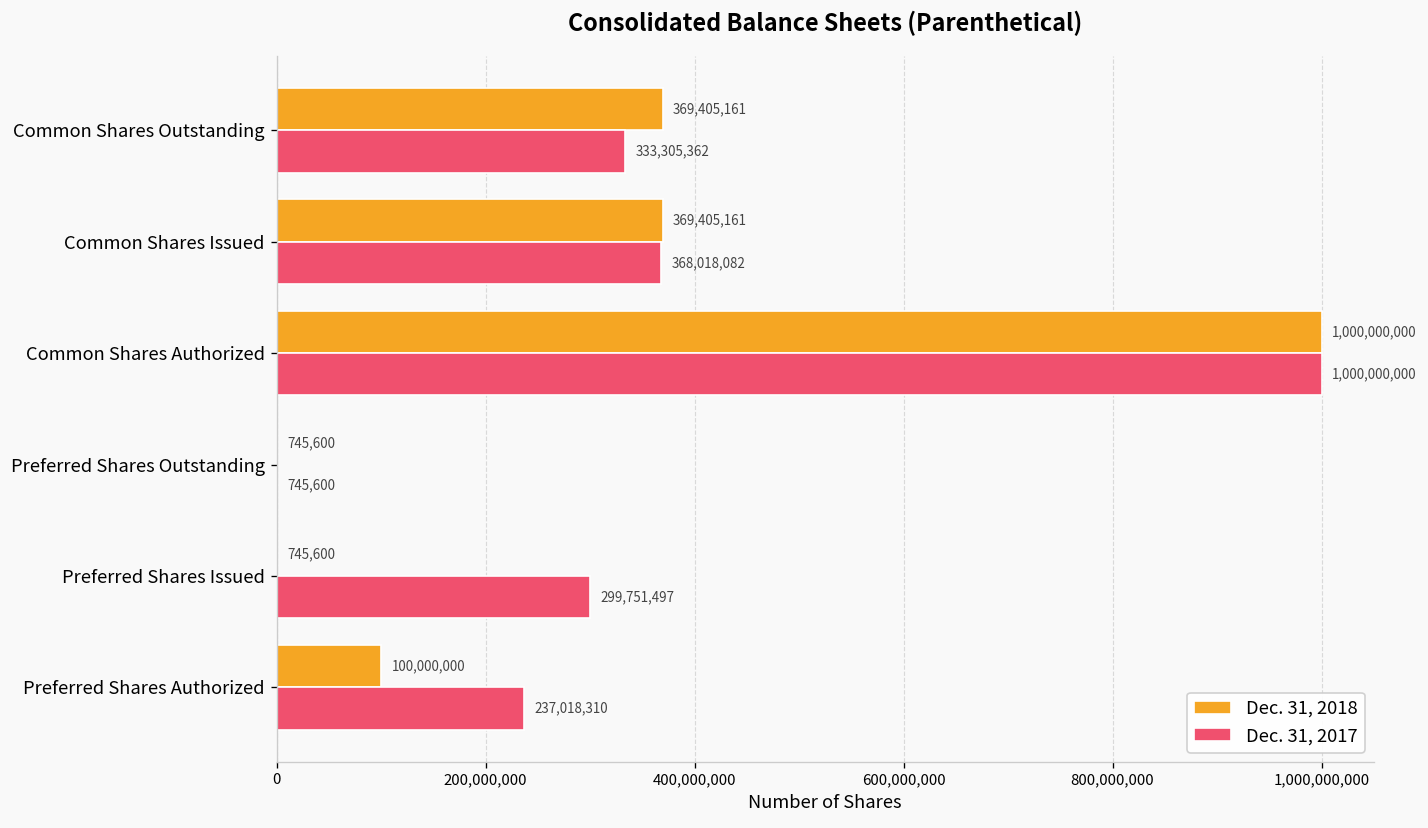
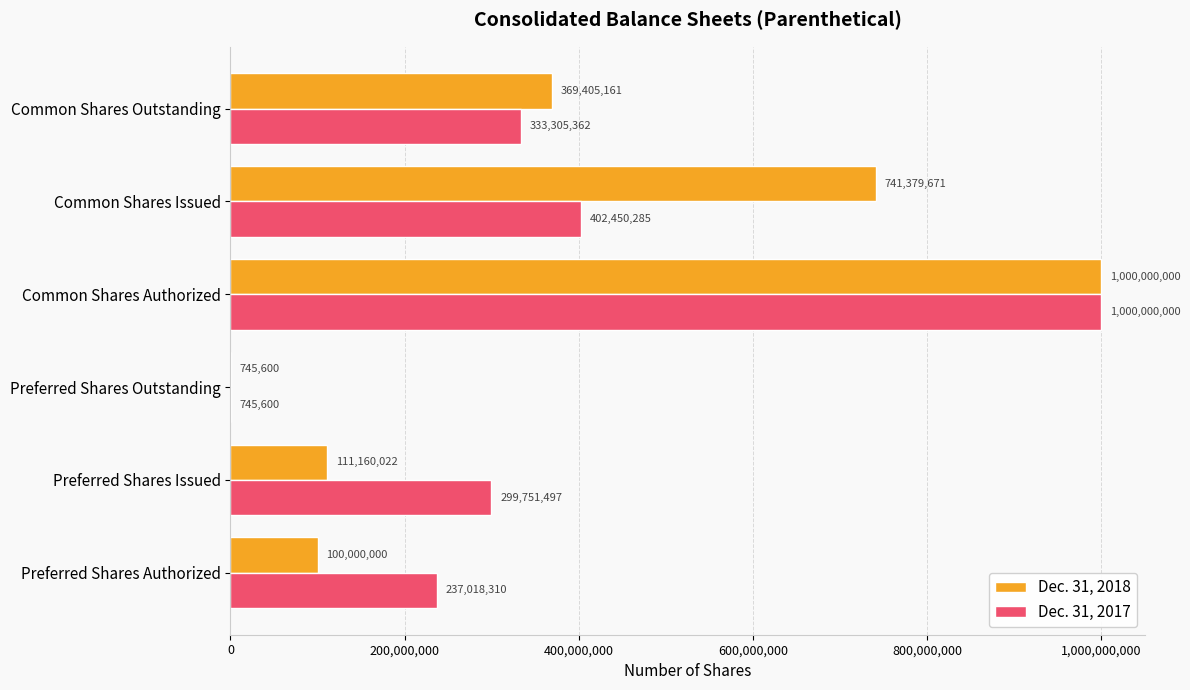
Dec. 31, 2018, Common Shares Issued: 369,405,161 -> 741,379,671
Dec. 31, 2017, Common Shares Issued: 368,018,082 -> 402,450,285
Dec. 31, 2018, Preferred Shares Issued: 745,600 -> 111,160,022
